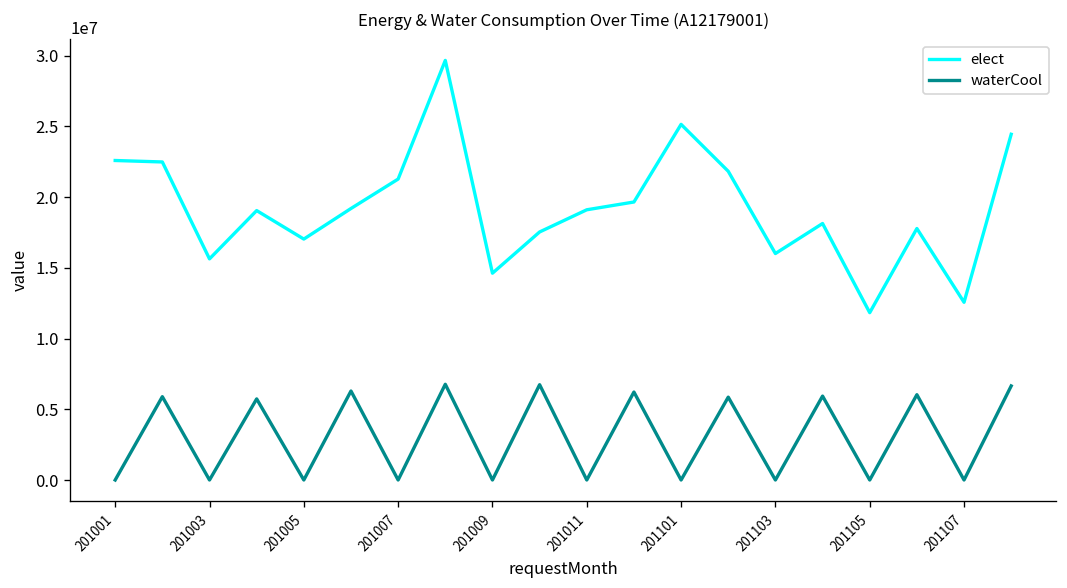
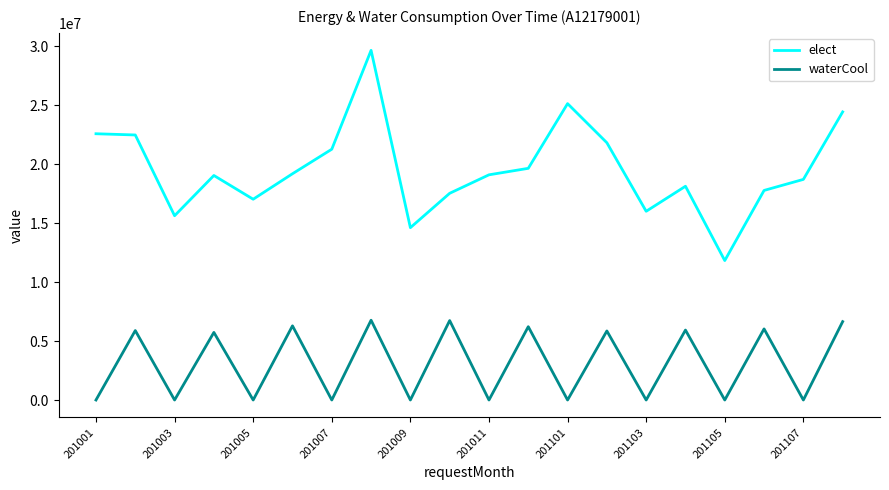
elect, 201107: 12600000 -> 18700000
